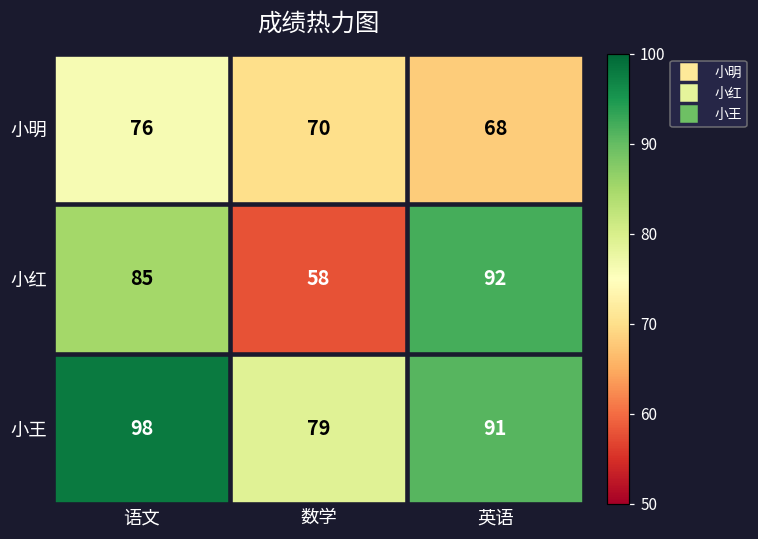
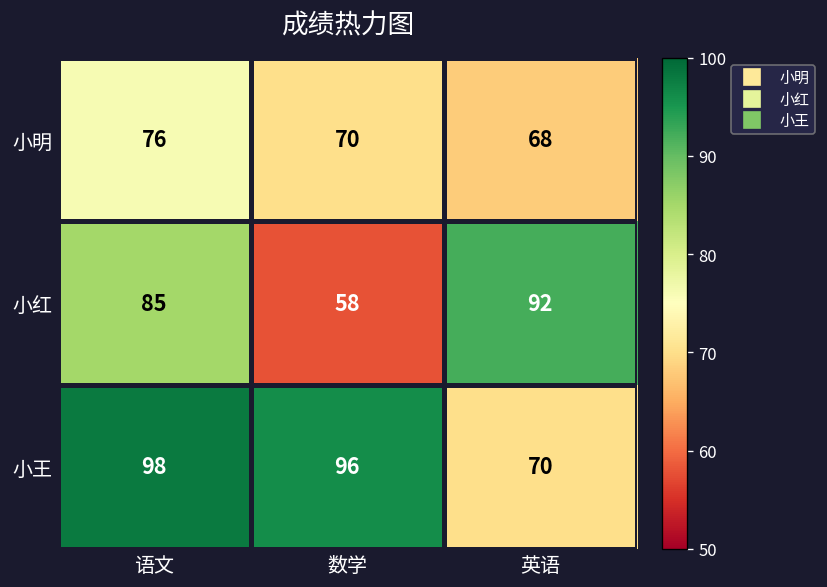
小王, 数学: 79 -> 96
小王, 英语: 91 -> 70
